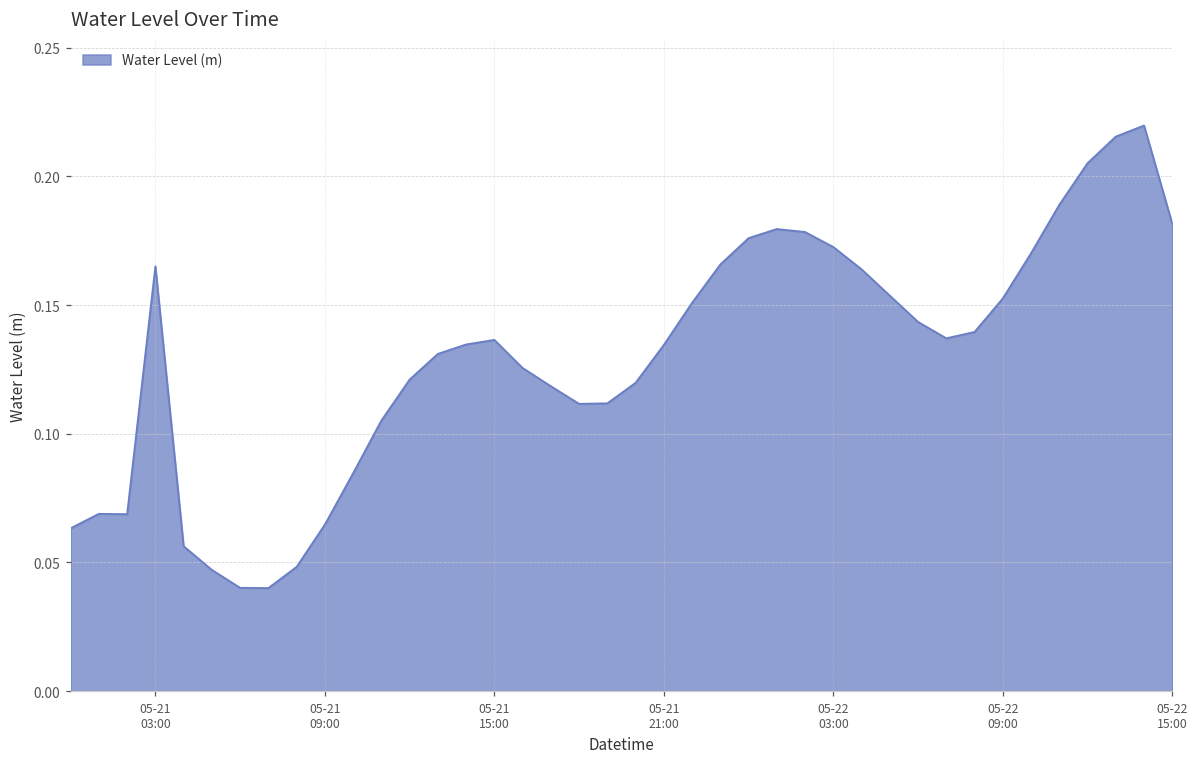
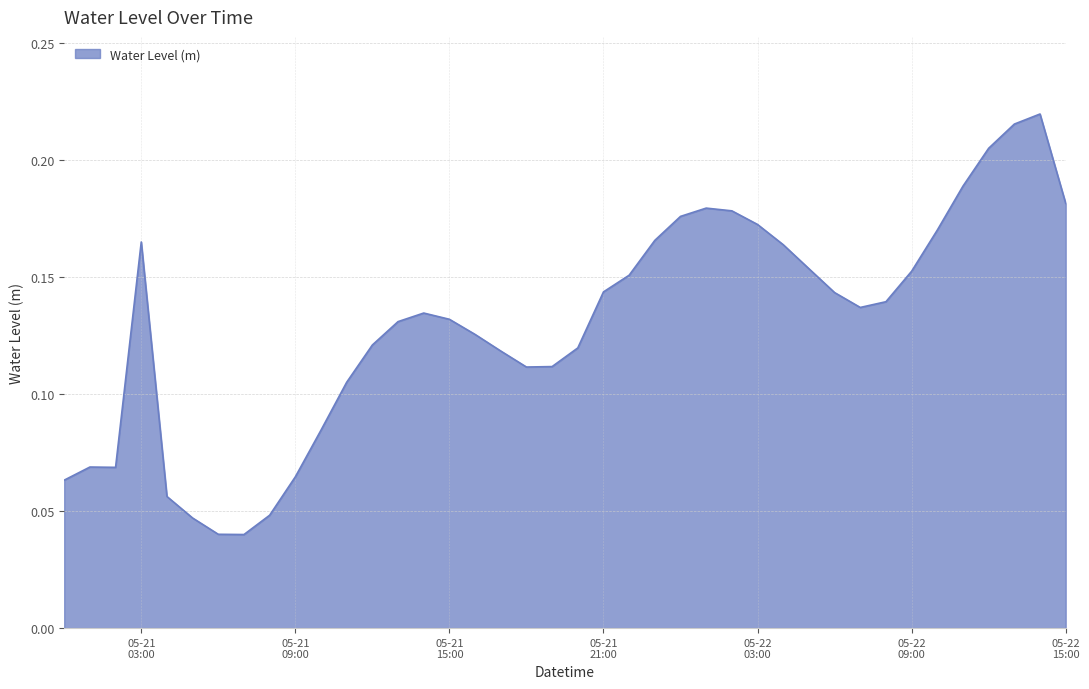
05-21 15:00: 0.136 -> 0.132
05-21 21:00: 0.135 -> 0.144
